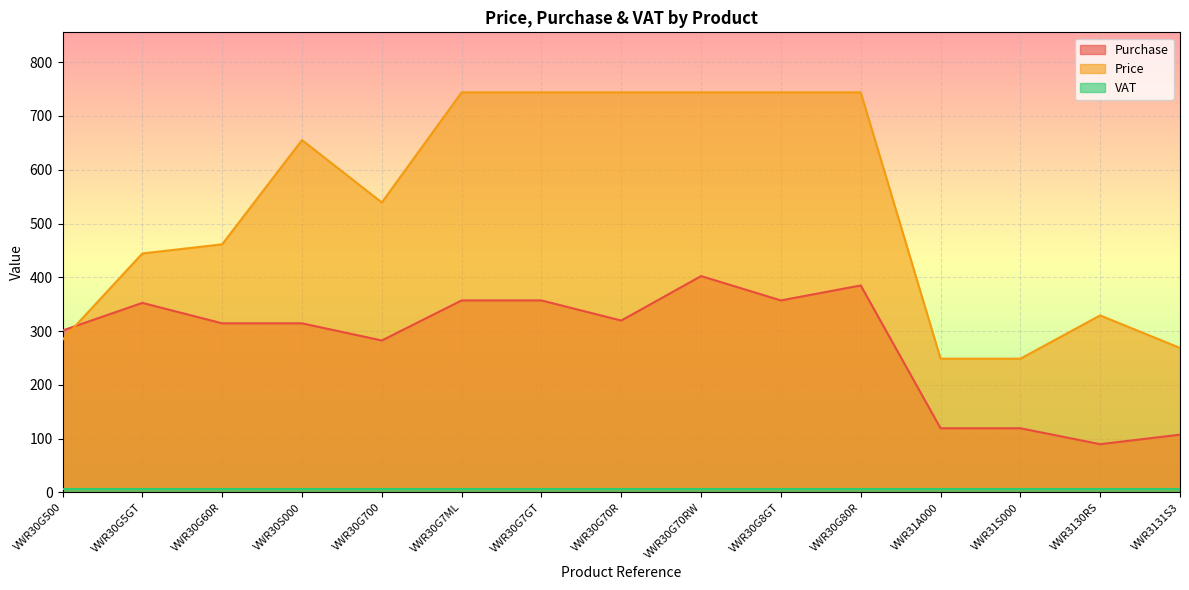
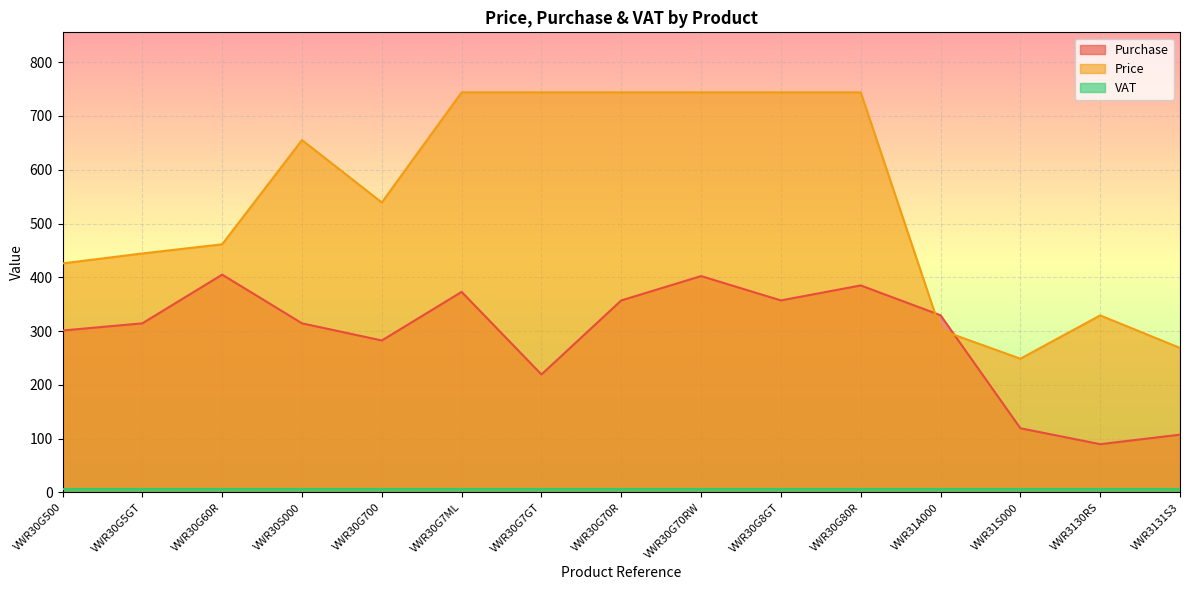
Price, VWR30G500: 280 -> 430
Purchase, VWR30G5GT: 350 -> 310
Purchase, VWR30G60R: 310 -> 410
Purchase, VWR30G7ML: 360 -> 370
Purchase, VWR30G7GT: 360 -> 220
Purchase, VWR30G70R: 320 -> 360
Purchase, VWR31A000: 120 -> 330
Price, VWR31A000: 250 -> 300
